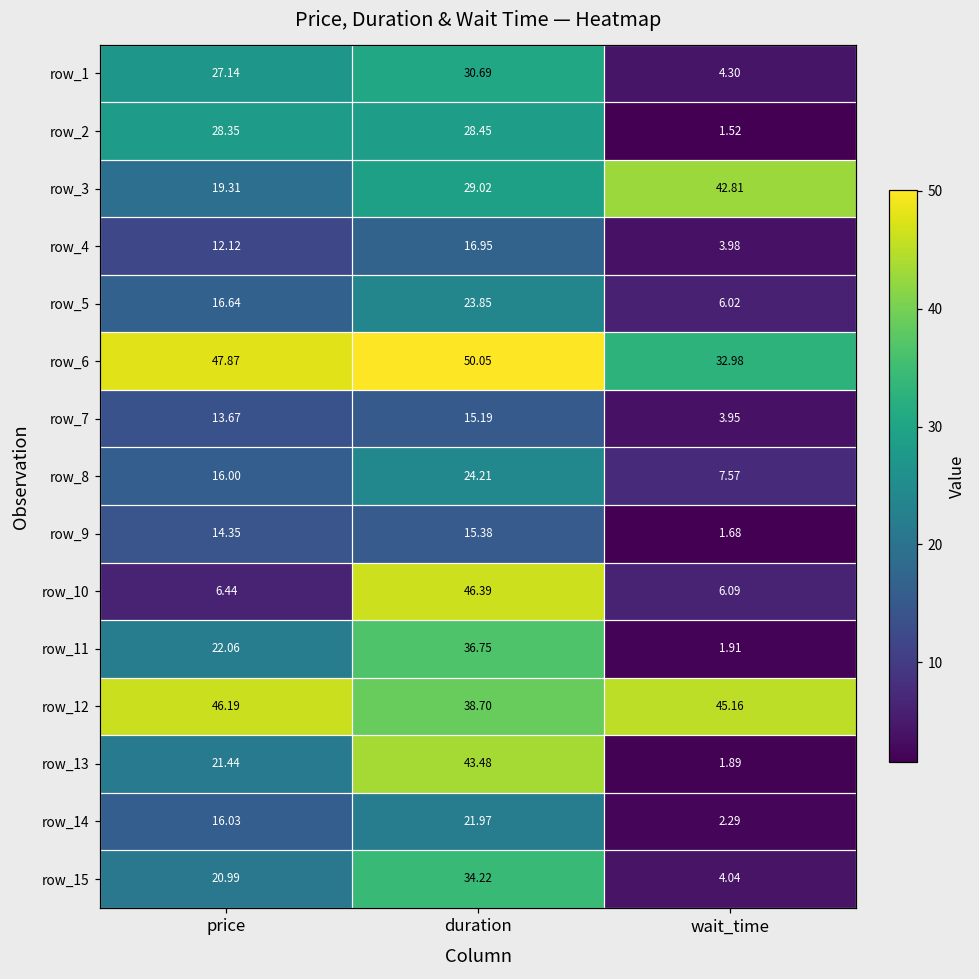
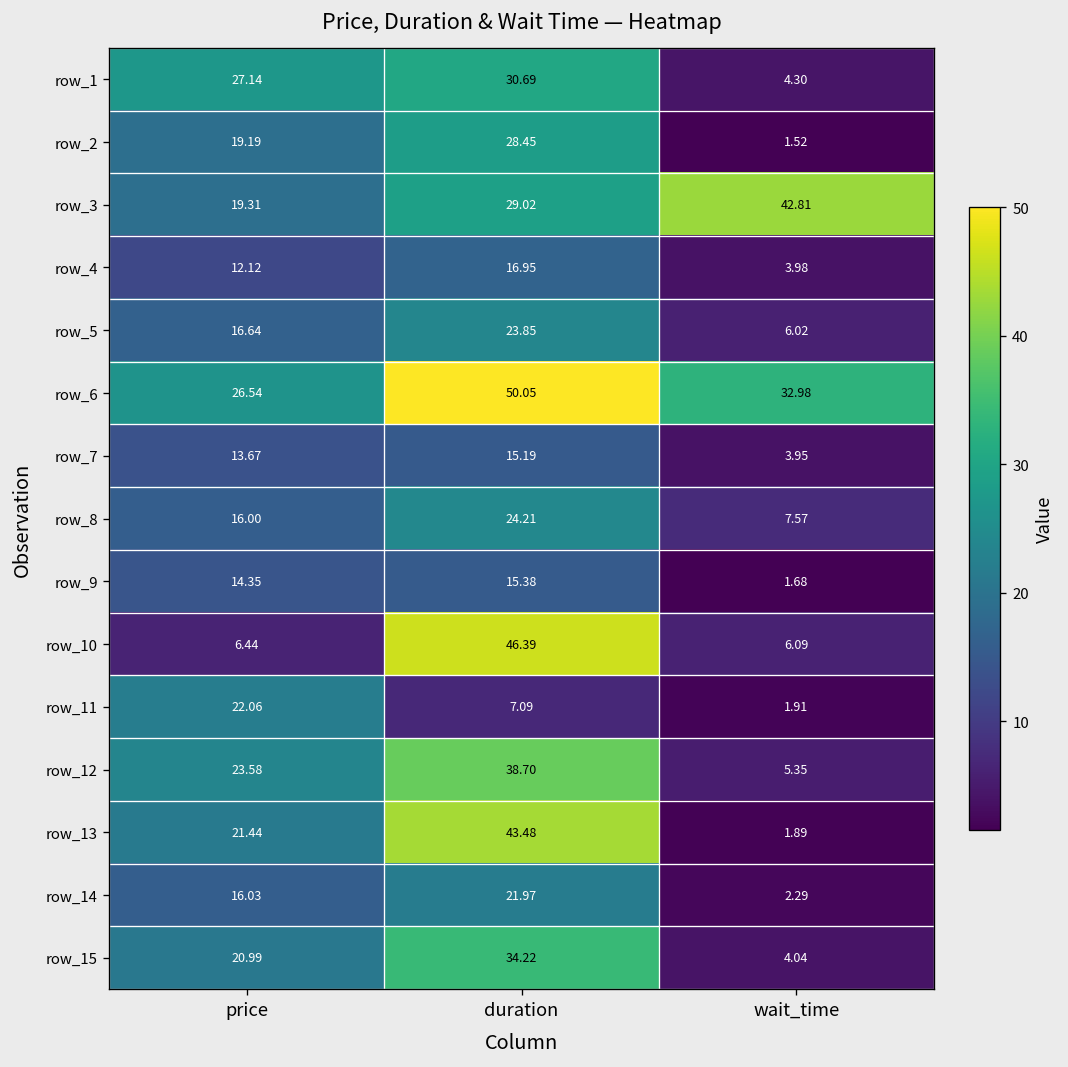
row_2, price: 28.35 -> 19.19
row_6, price: 47.87 -> 26.54
row_11, duration: 36.75 -> 7.09
row_12, price: 46.19 -> 23.58
row_12, wait_time: 45.16 -> 5.35
